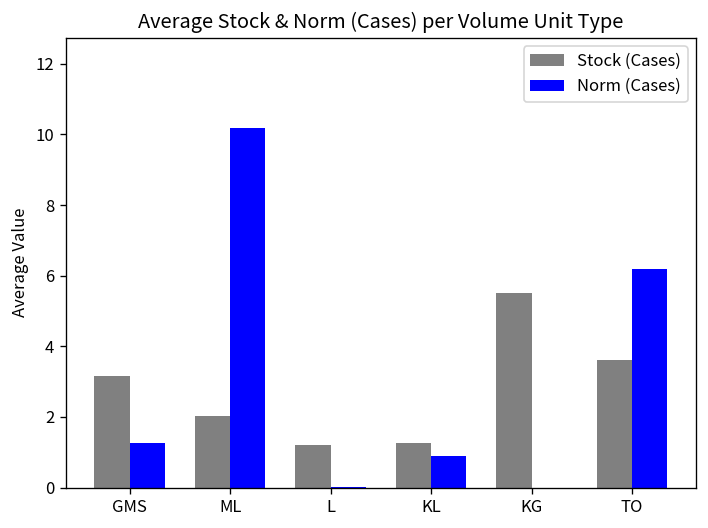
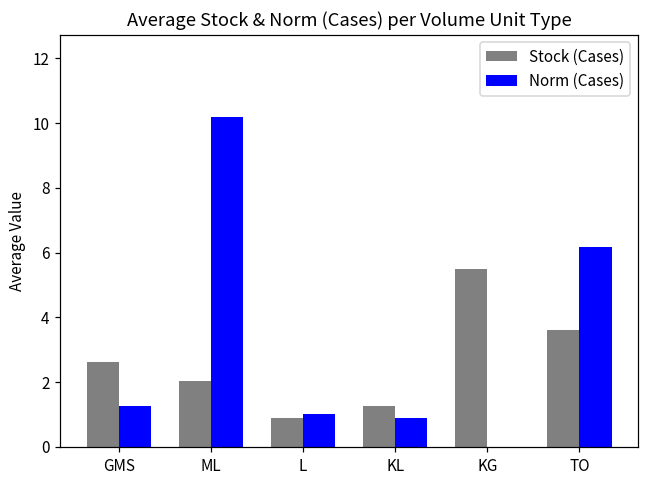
Stock (Cases), GMS: 3.2 -> 2.6
Stock (Cases), L: 1.2 -> 0.9
Norm (Cases), L: 0.0 -> 1.0
